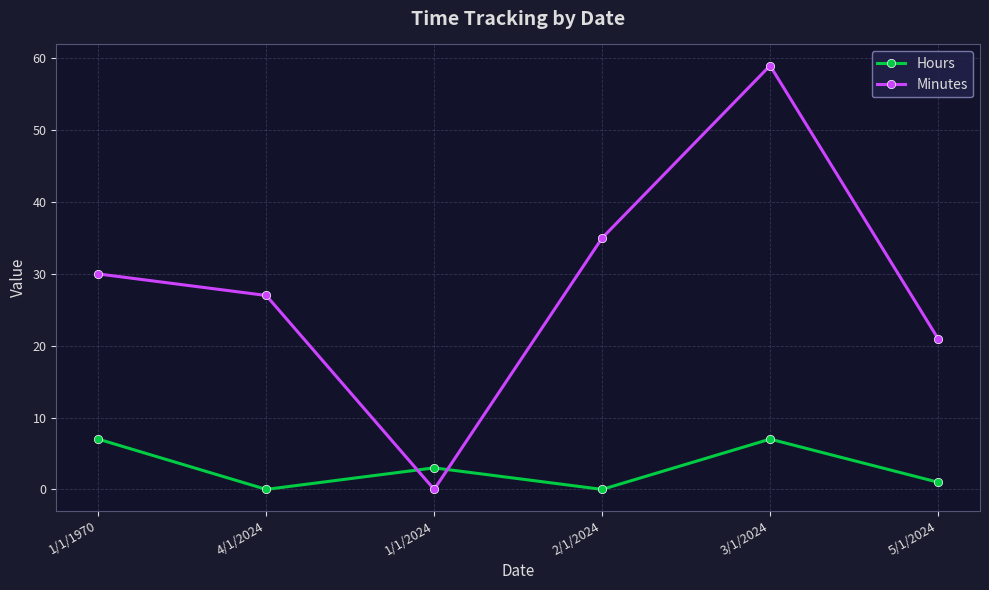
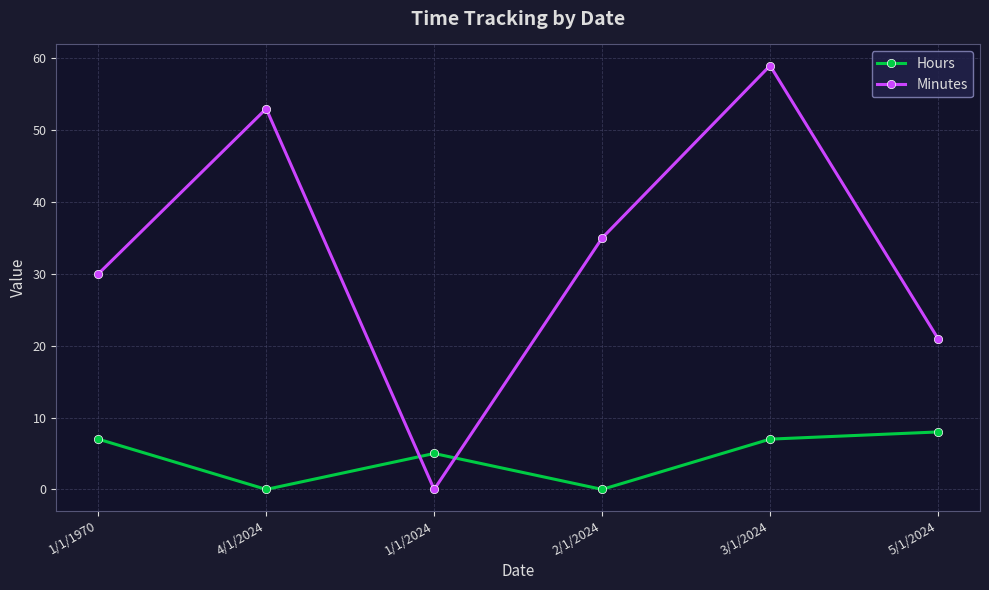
Minutes, 4/1/2024: 27 -> 53
Hours, 1/1/2024: 3 -> 5
Hours, 5/1/2024: 1 -> 8
